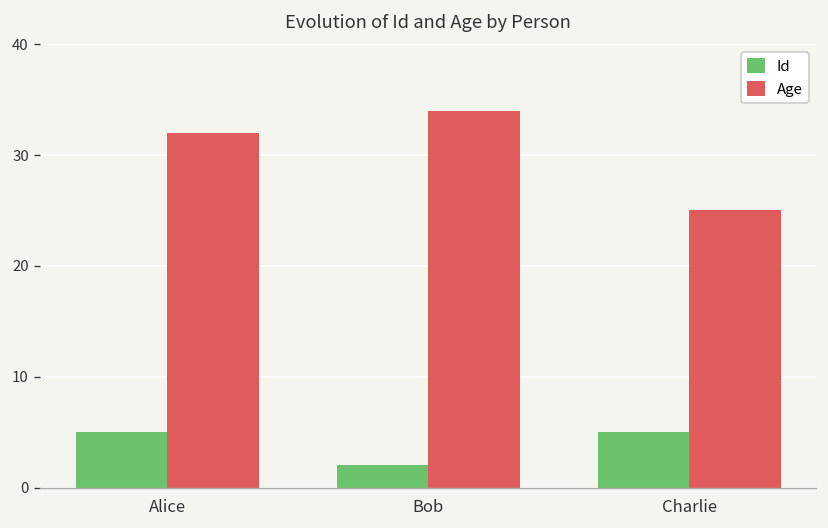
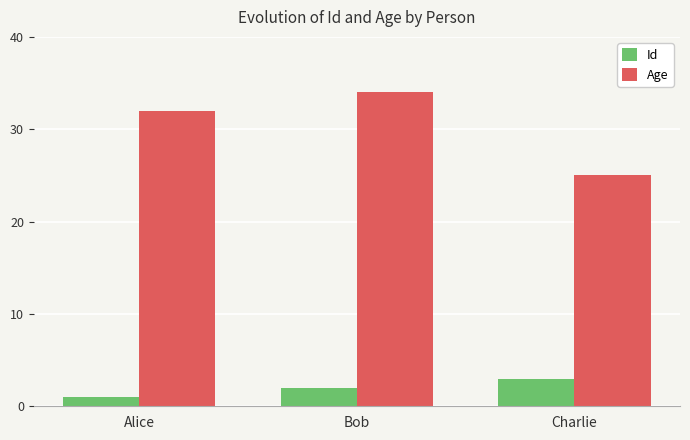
Id, Alice: 5 -> 1
Id, Charlie: 5 -> 3
